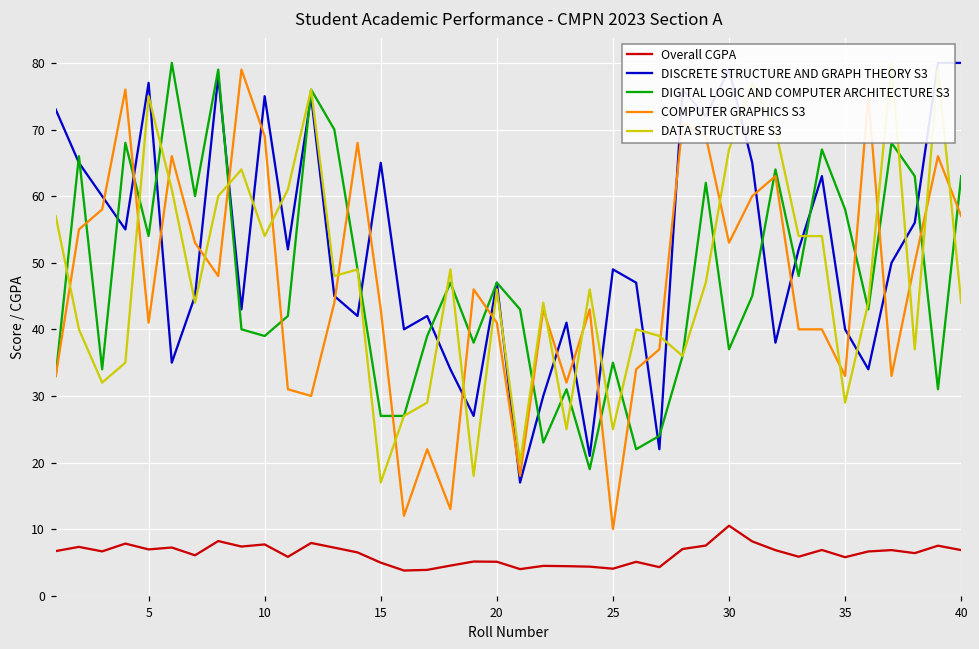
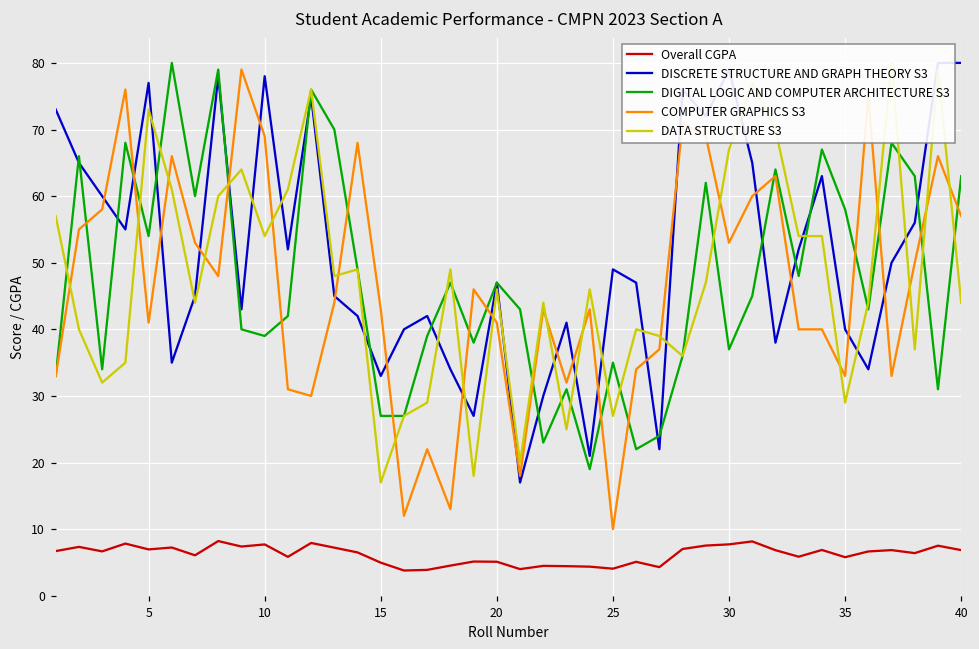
DATA STRUCTURE S3, 5: 75 -> 73
DISCRETE STRUCTURE AND GRAPH THEORY S3, 10: 75 -> 78
DISCRETE STRUCTURE AND GRAPH THEORY S3, 15: 65 -> 33
DATA STRUCTURE S3, 25: 25 -> 27
Overall CGPA, 30: 11 -> 8
